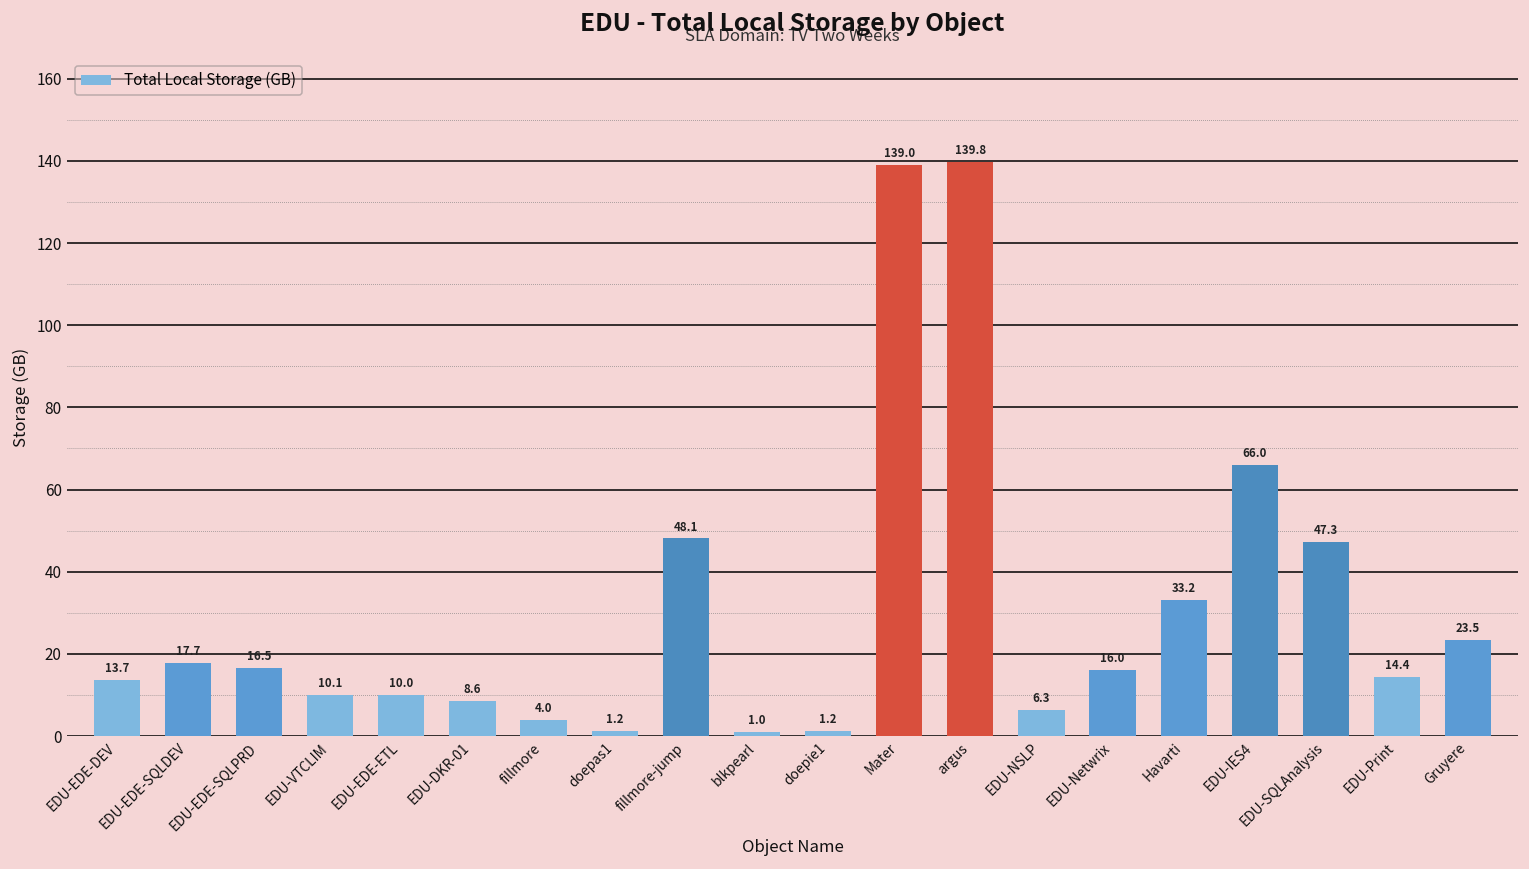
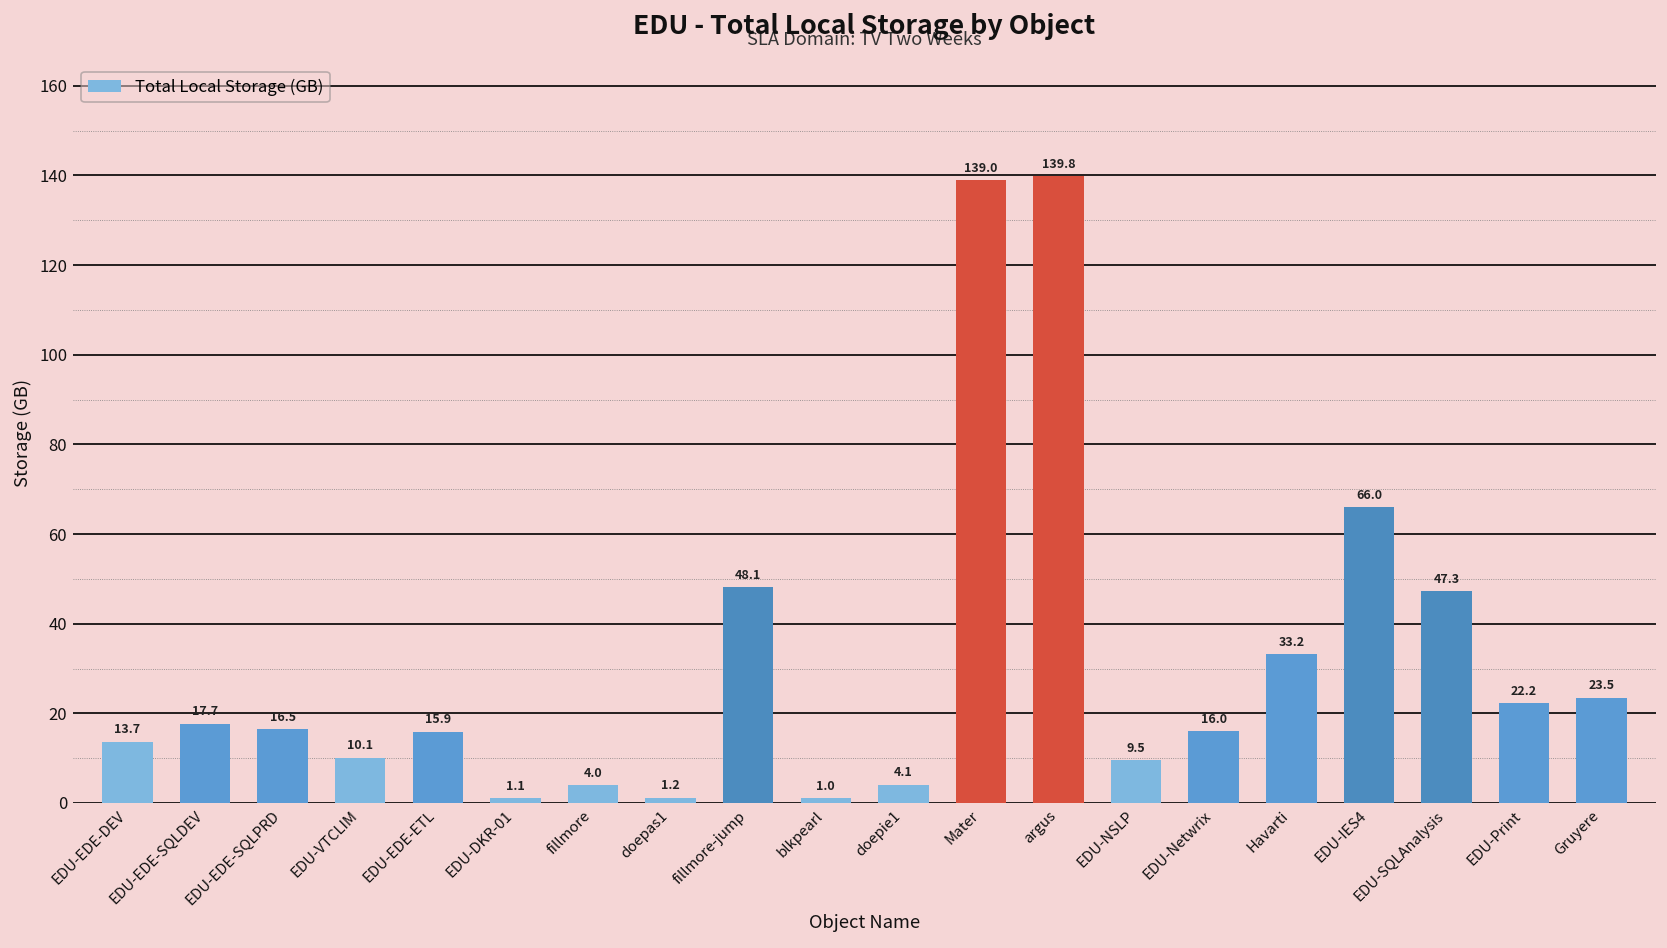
EDU-EDE-ETL: 10.0 -> 15.9
EDU-DKR-01: 8.6 -> 1.1
doepie1: 1.2 -> 4.1
EDU-NSLP: 6.3 -> 9.5
EDU-Print: 14.4 -> 22.2
